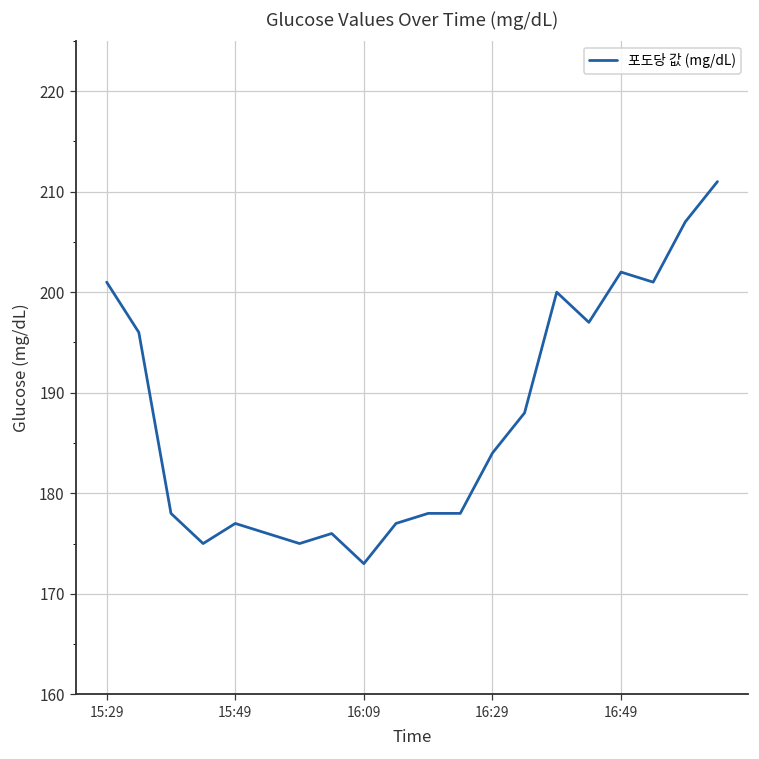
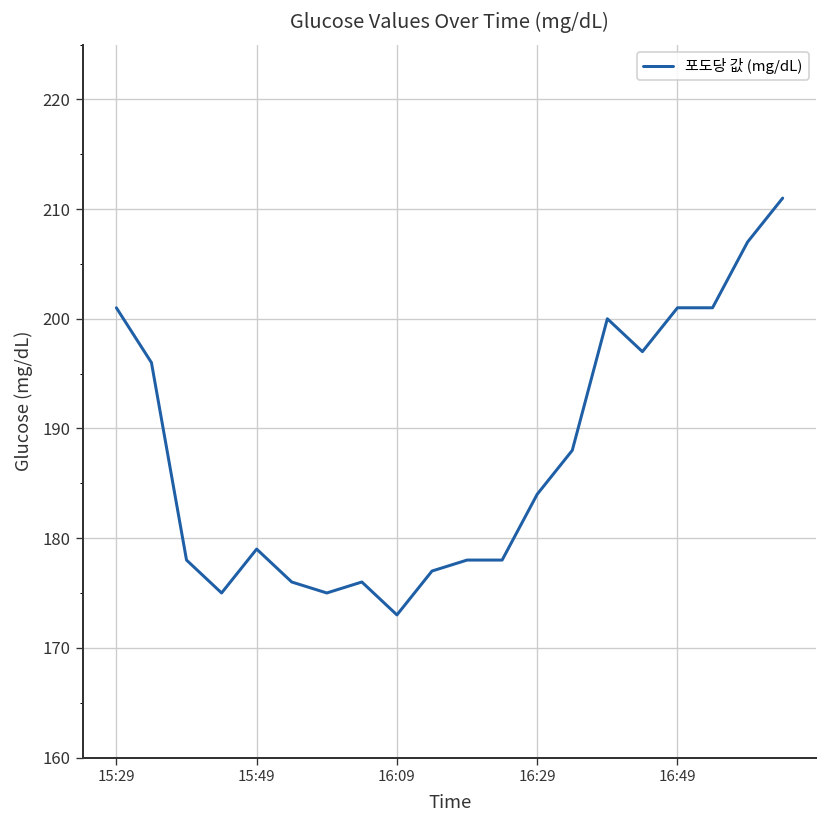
15:49: 177 -> 179
16:49: 202 -> 201
